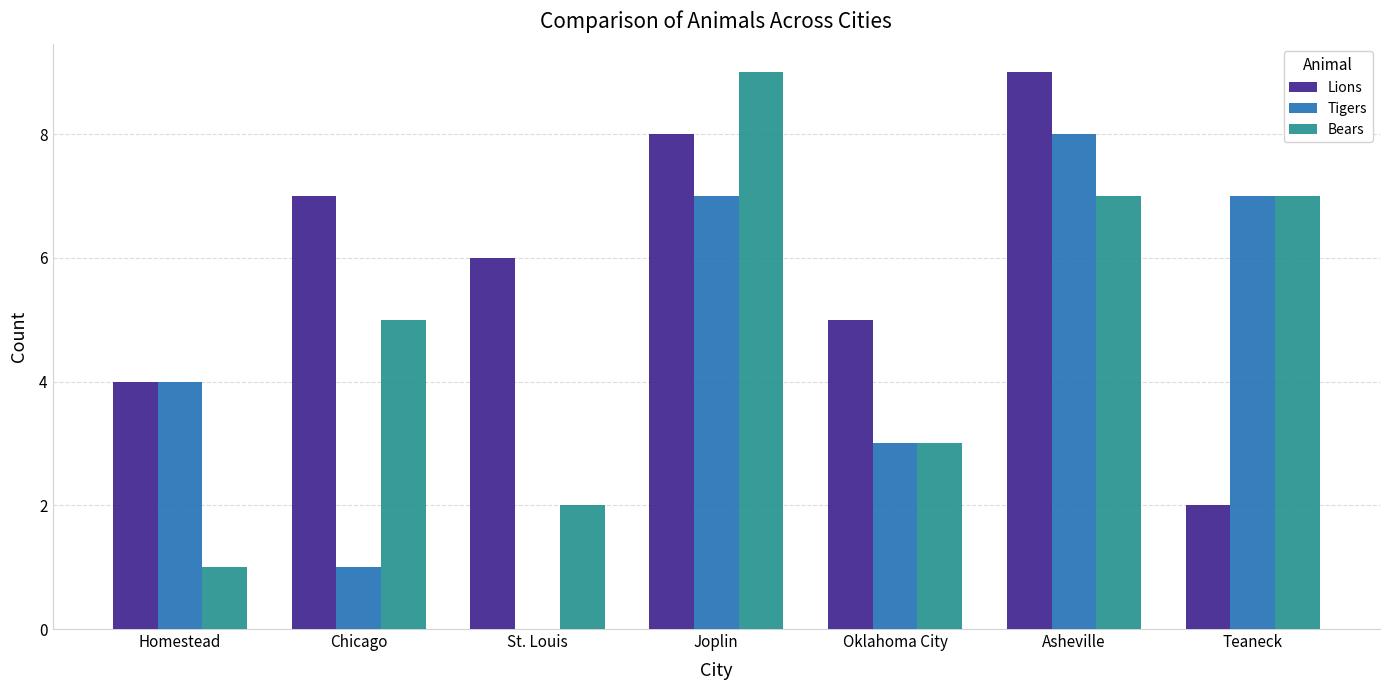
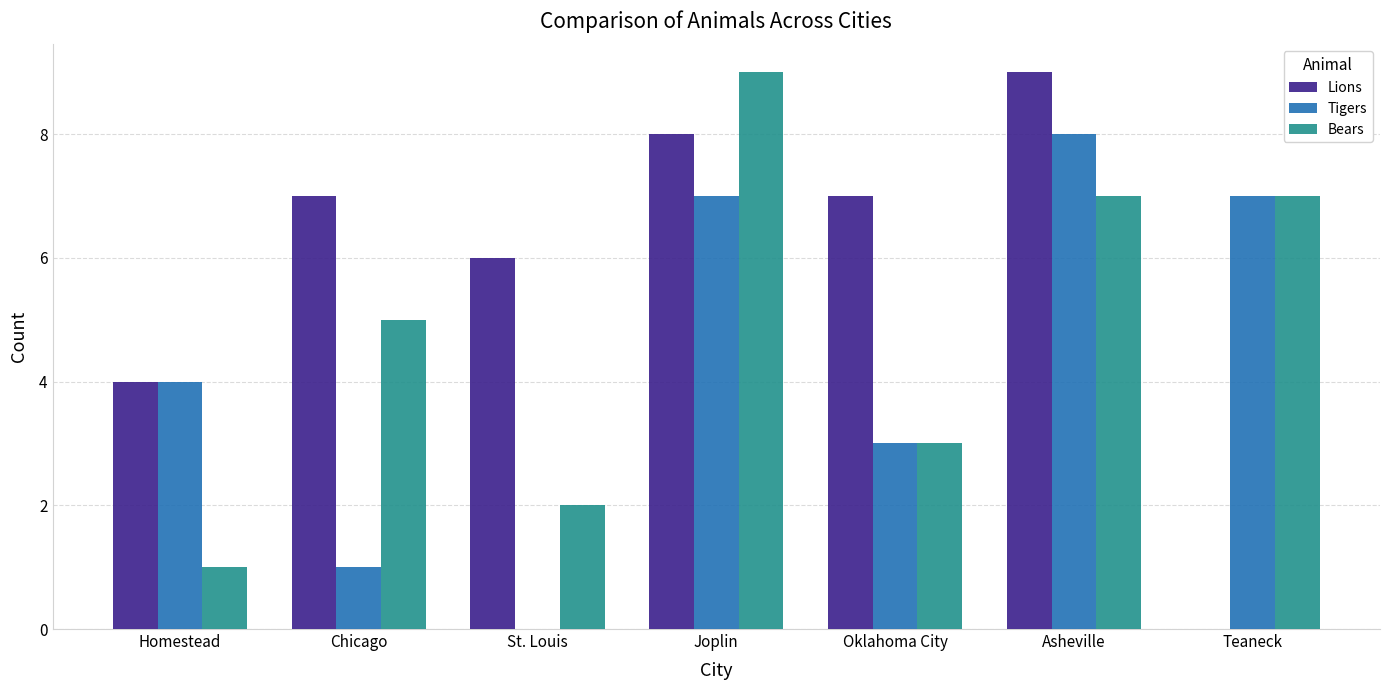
Lions, Oklahoma City: 5 -> 7
Lions, Teaneck: 2 -> 0
